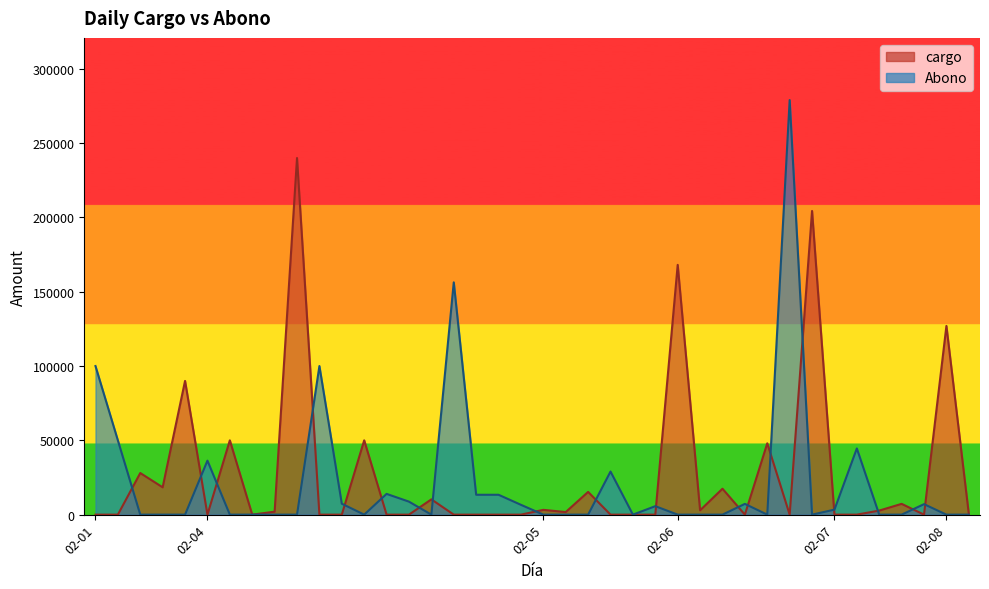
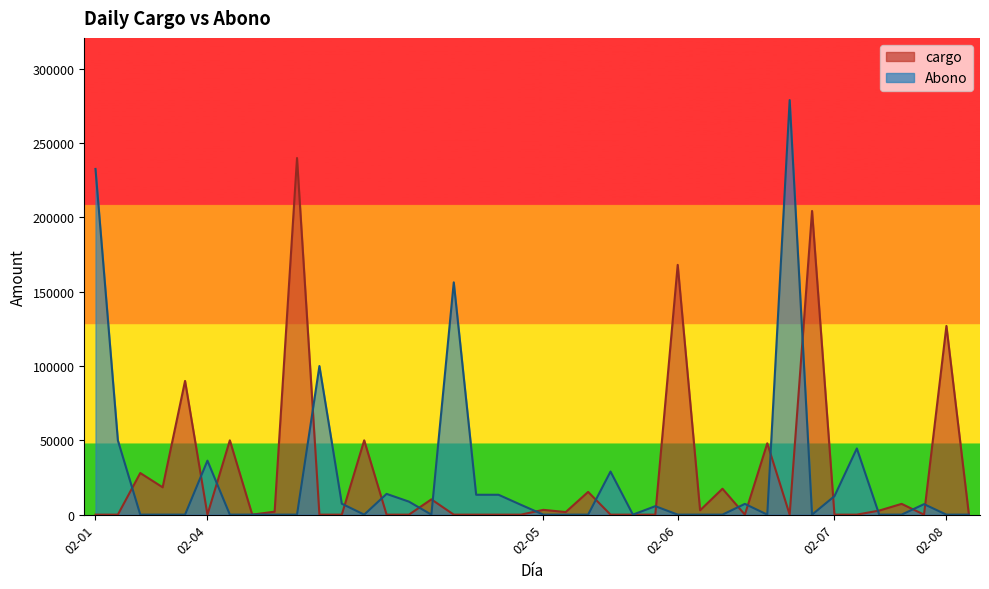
Abono, 02-01: 100000 -> 233000
Abono, 02-07: 3000 -> 12000
